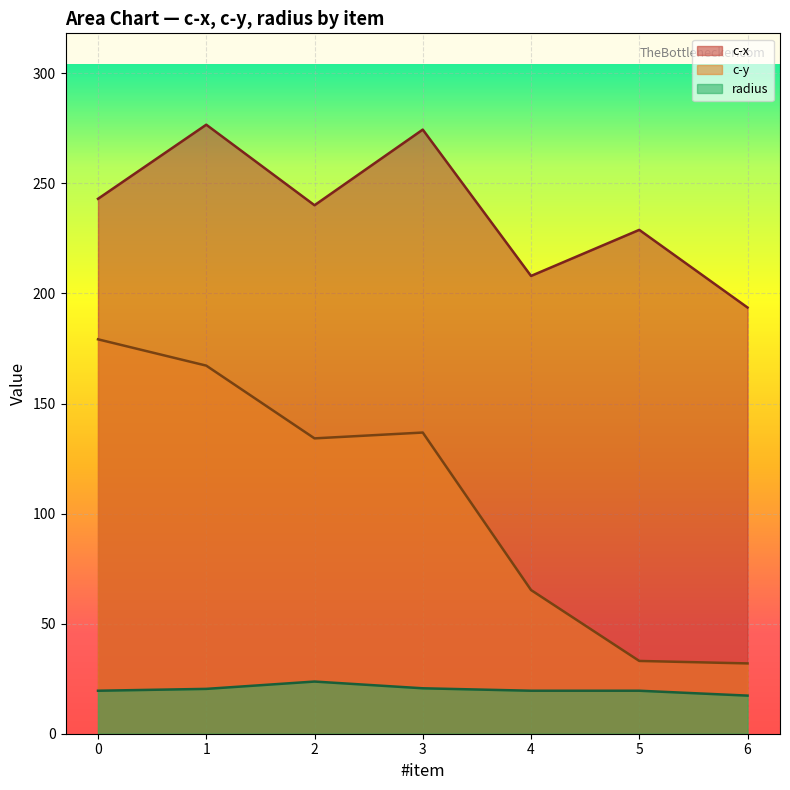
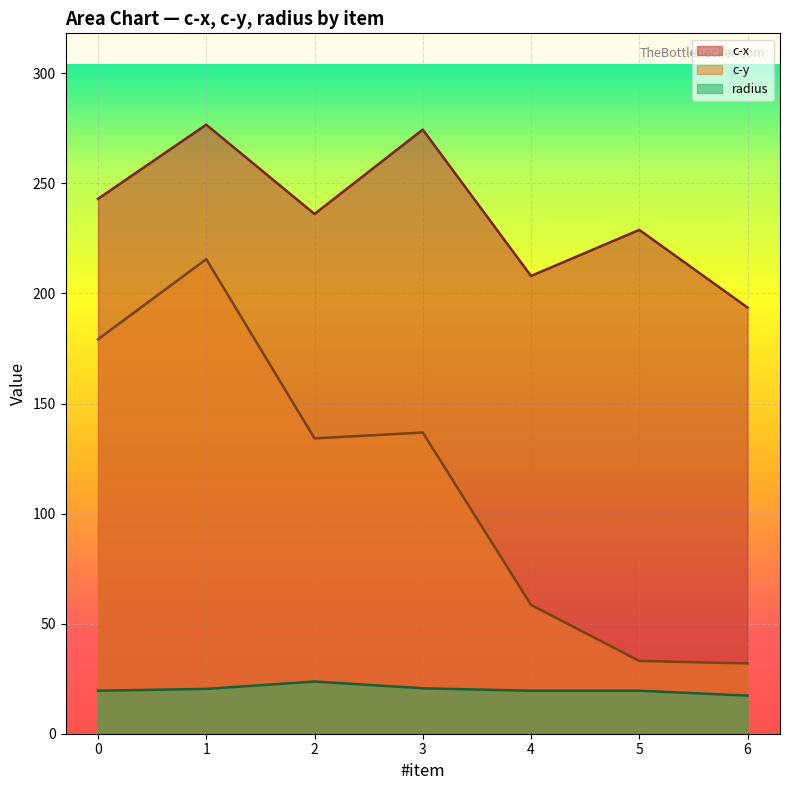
c-y, 1: 167 -> 216
c-x, 2: 240 -> 236
c-y, 4: 65 -> 59
